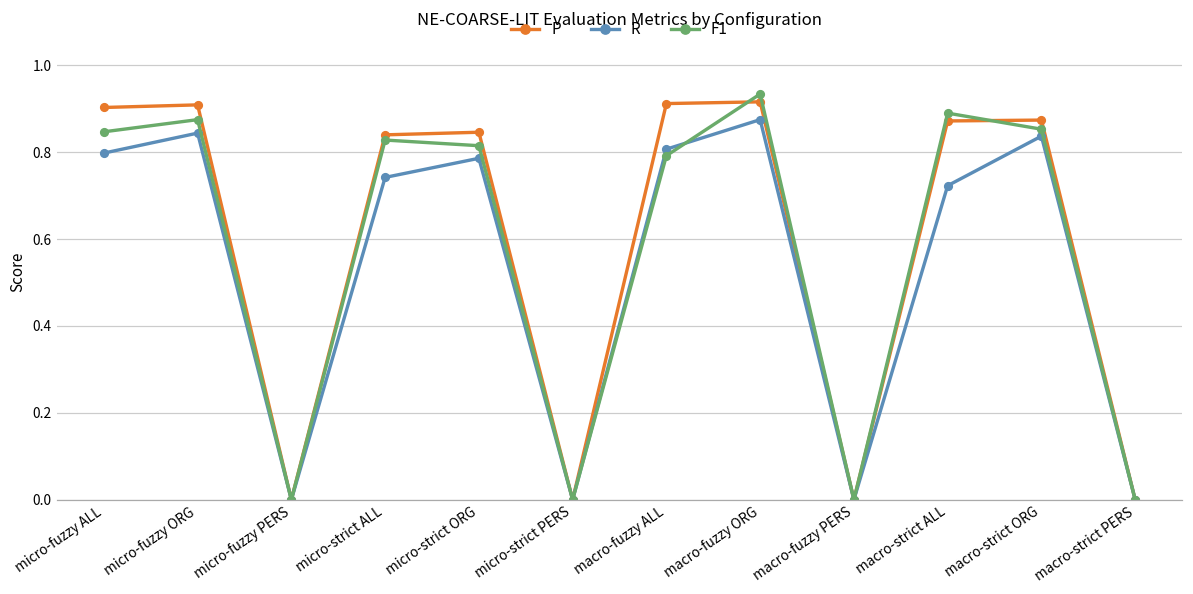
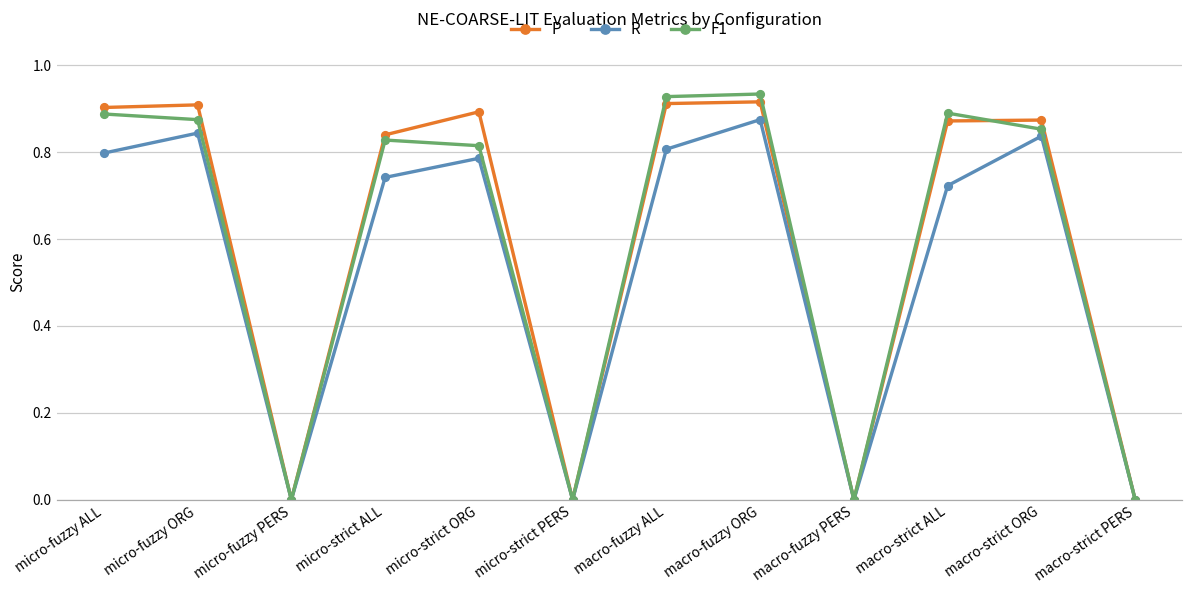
F1, micro-fuzzy ALL: 0.85 -> 0.89
P, micro-strict ORG: 0.85 -> 0.89
F1, macro-fuzzy ALL: 0.79 -> 0.93
